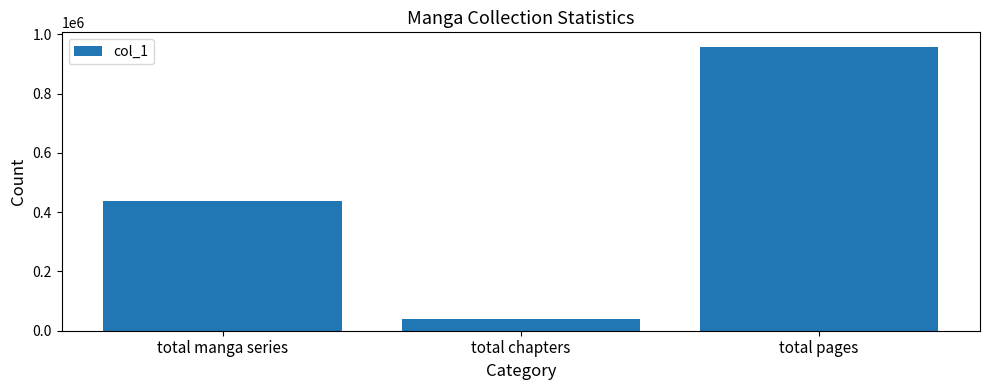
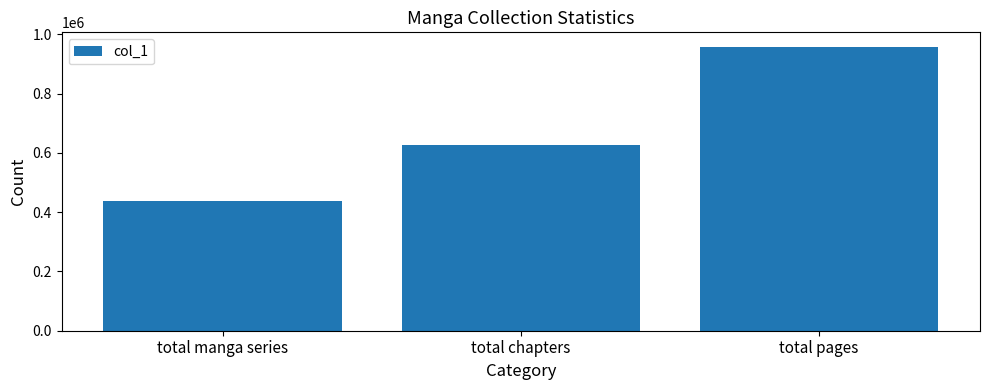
total chapters: 40000 -> 630000
